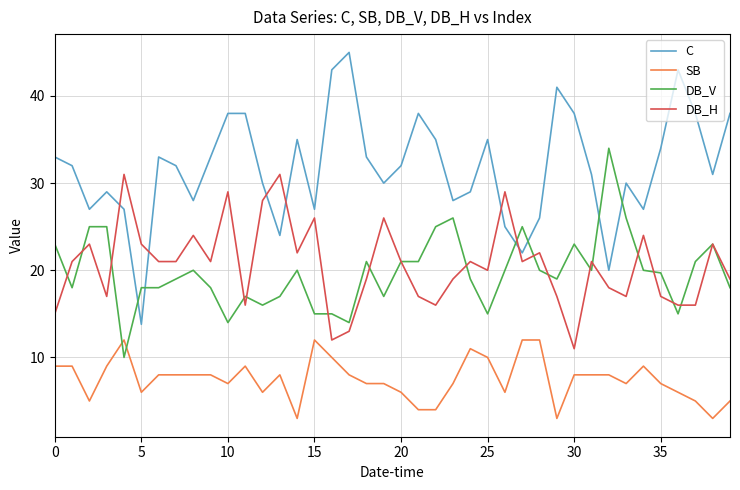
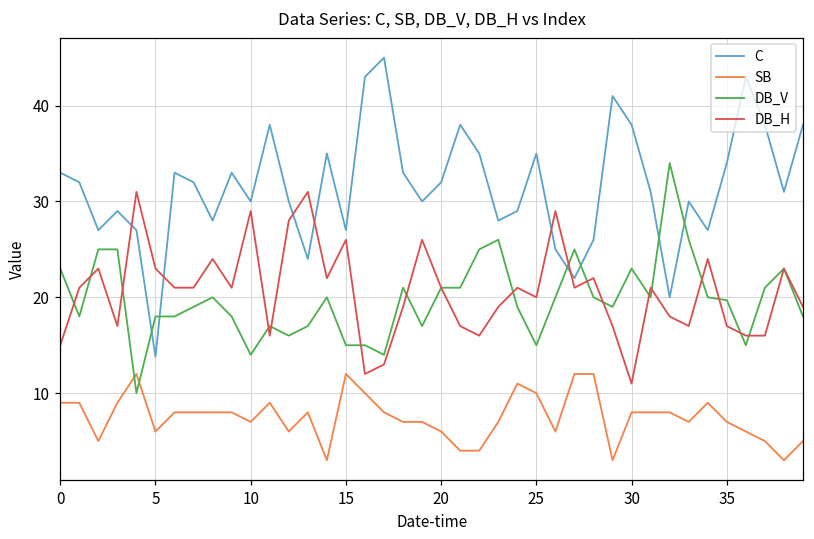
C, 10: 38 -> 30
